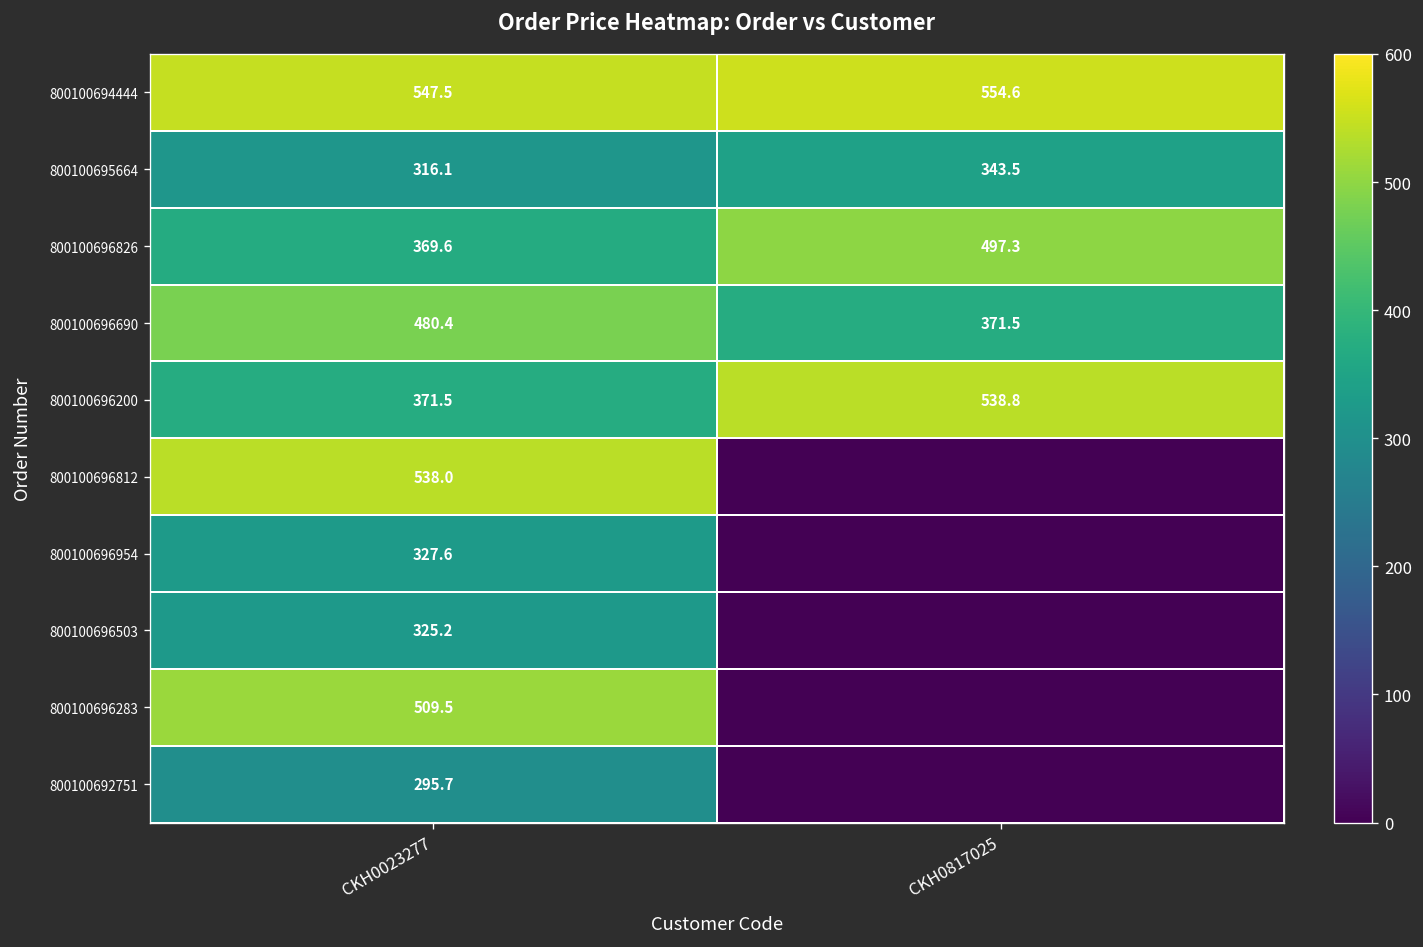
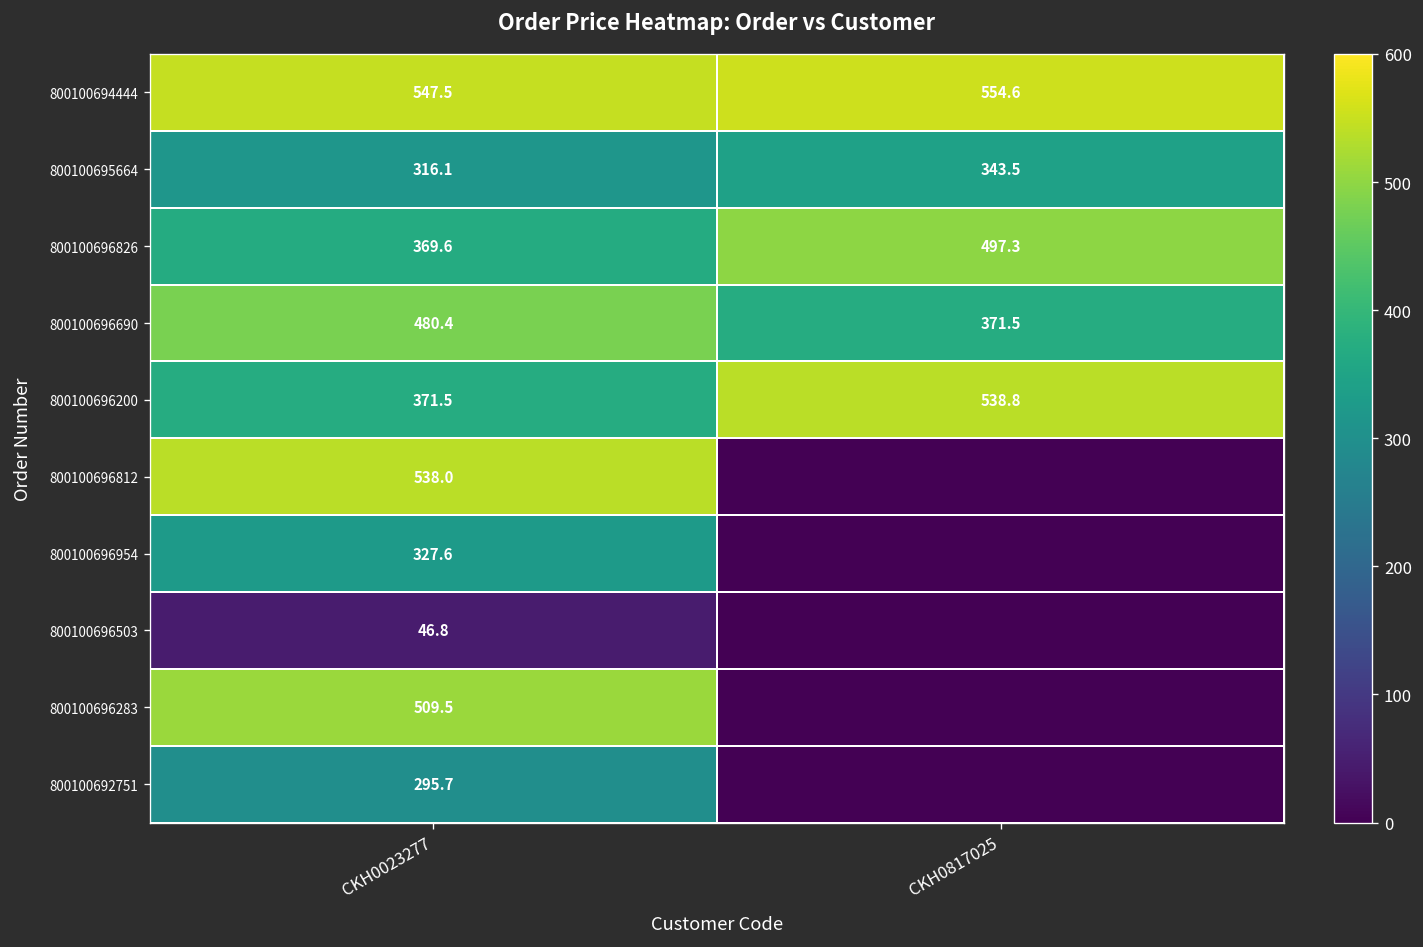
800100696503, CKH0023277: 325.2 -> 46.8
